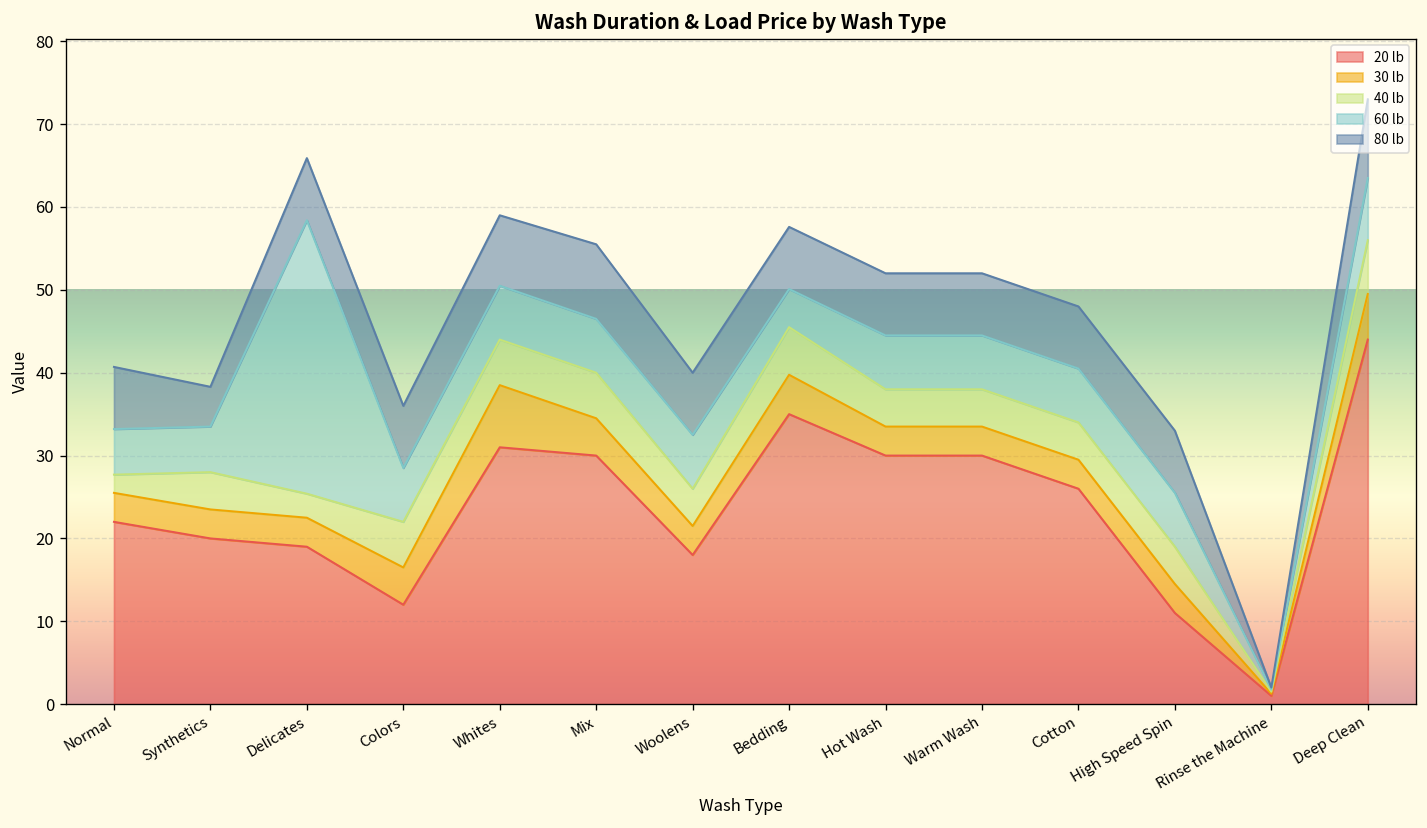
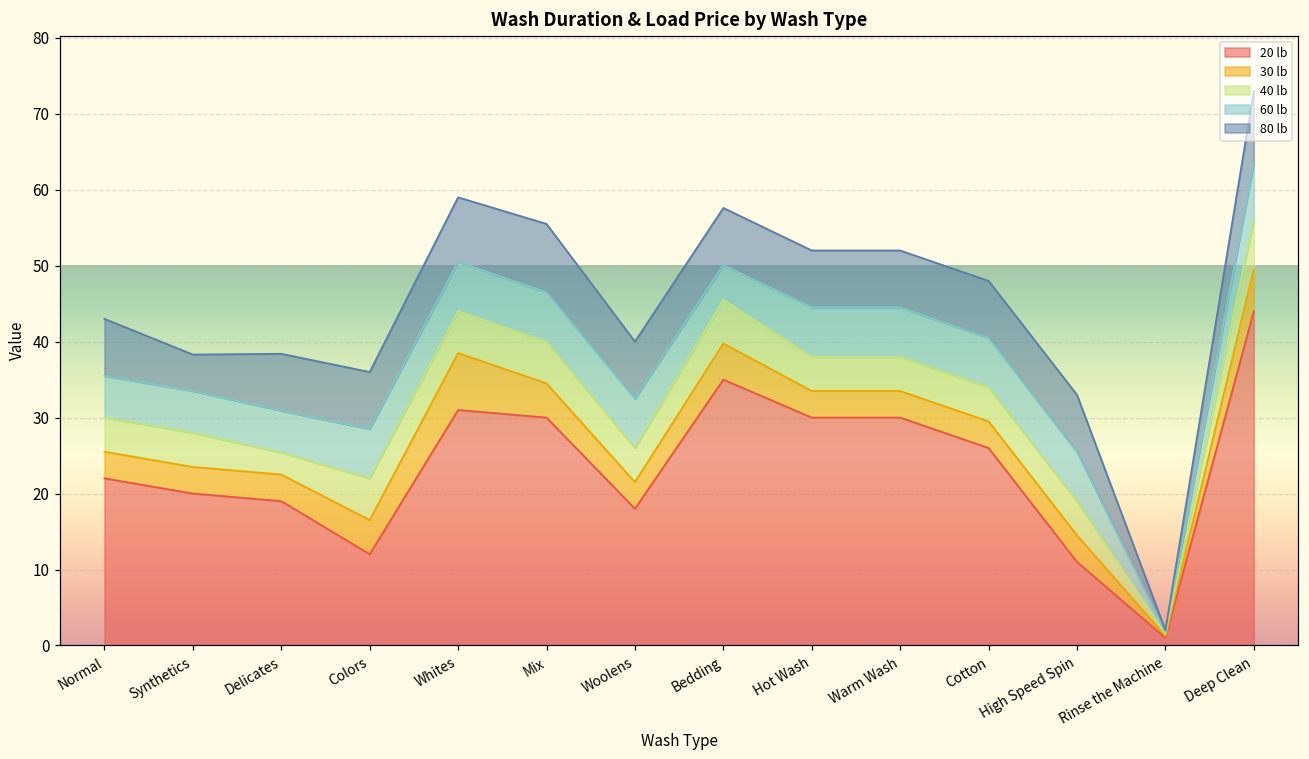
40 lb, Normal: 2 -> 5
60 lb, Delicates: 33 -> 6
